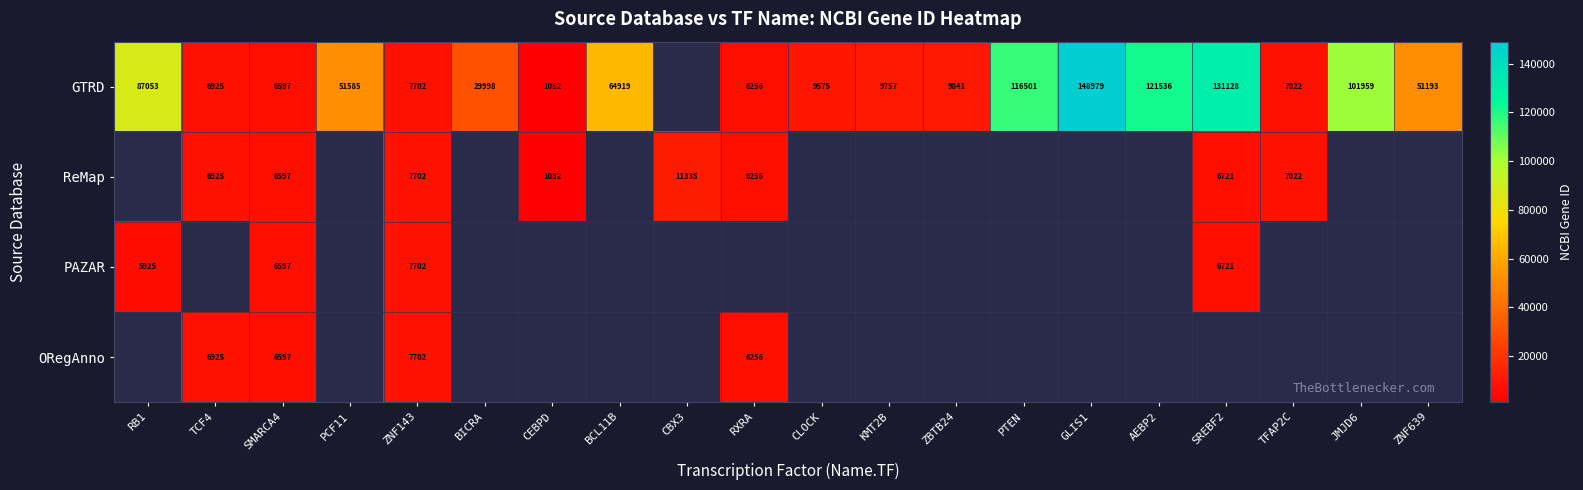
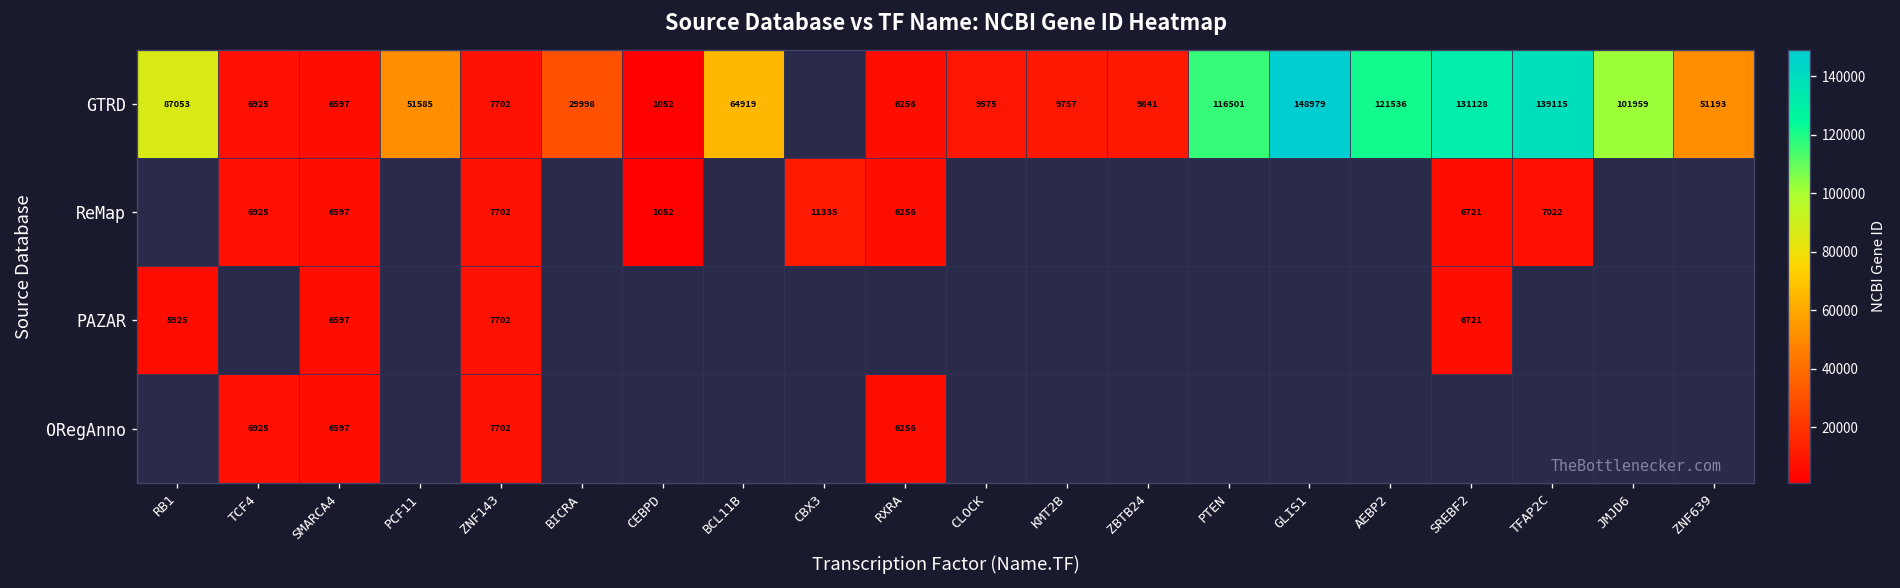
GTRD, TFAP2C: 7022 -> 139115
